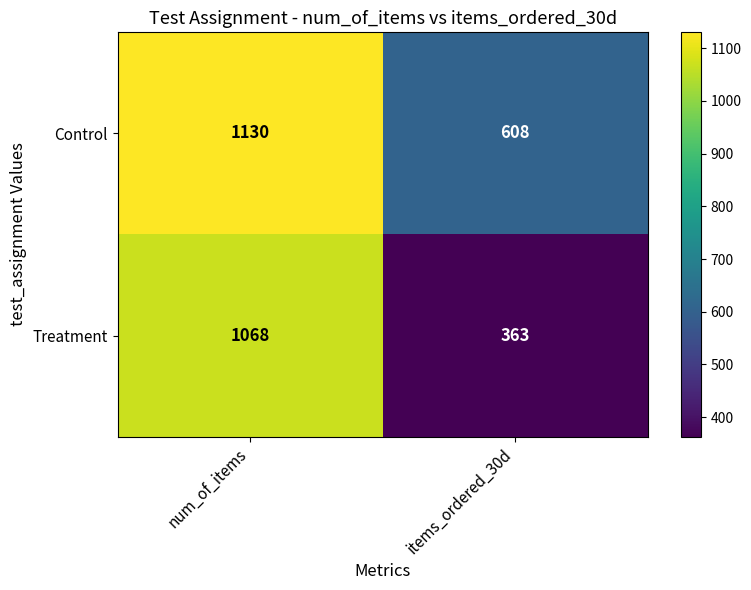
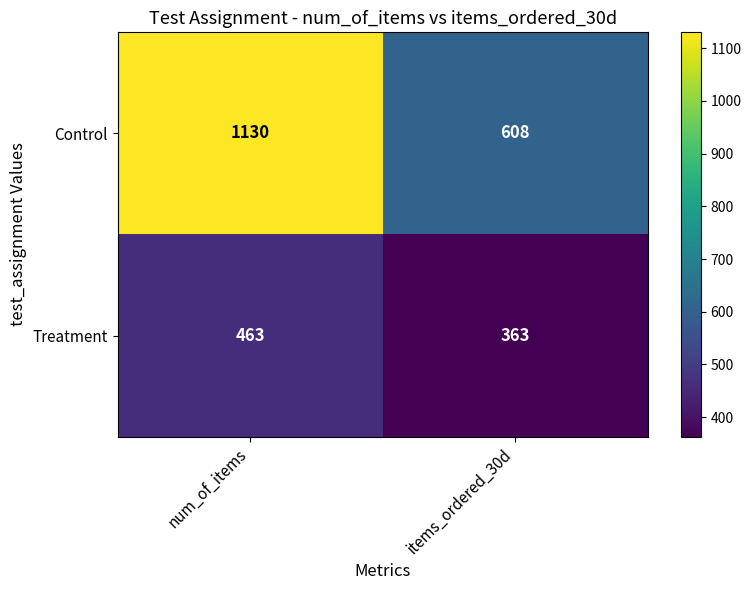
Treatment, num_of_items: 1068 -> 463
